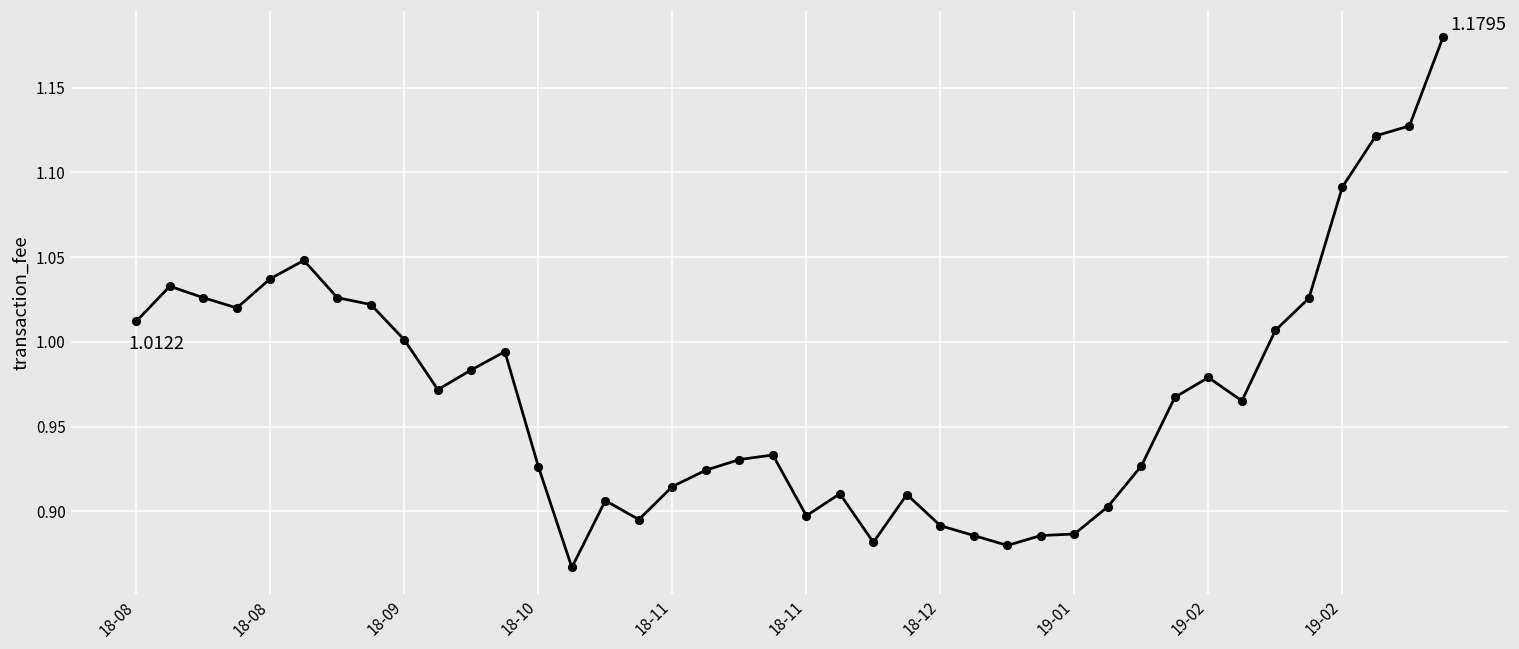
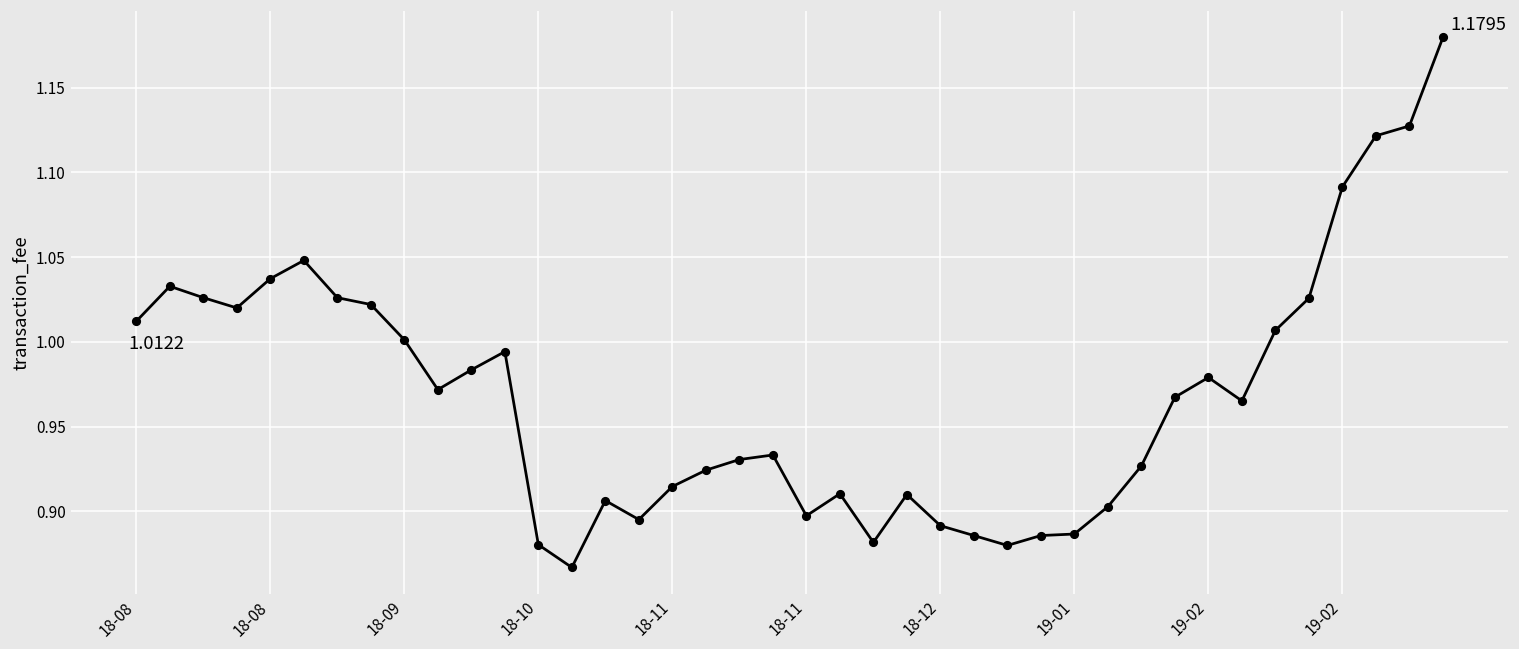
18-10: 0.926 -> 0.880
